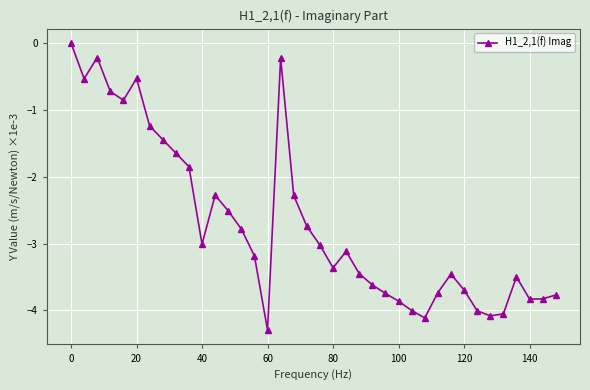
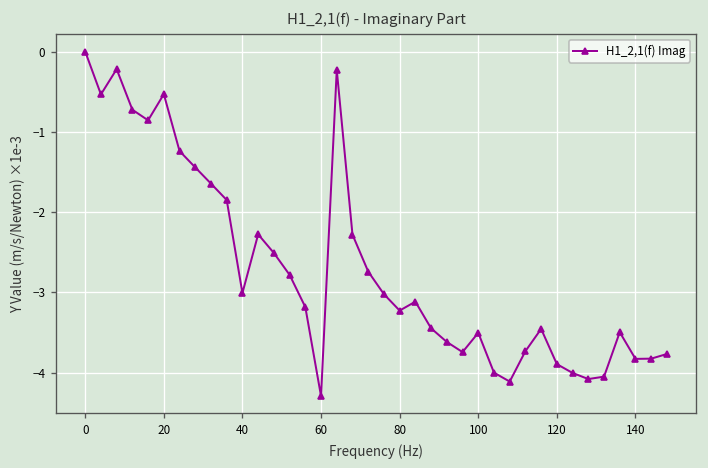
80: -3.4 -> -3.2
100: -3.9 -> -3.5
120: -3.7 -> -3.9
